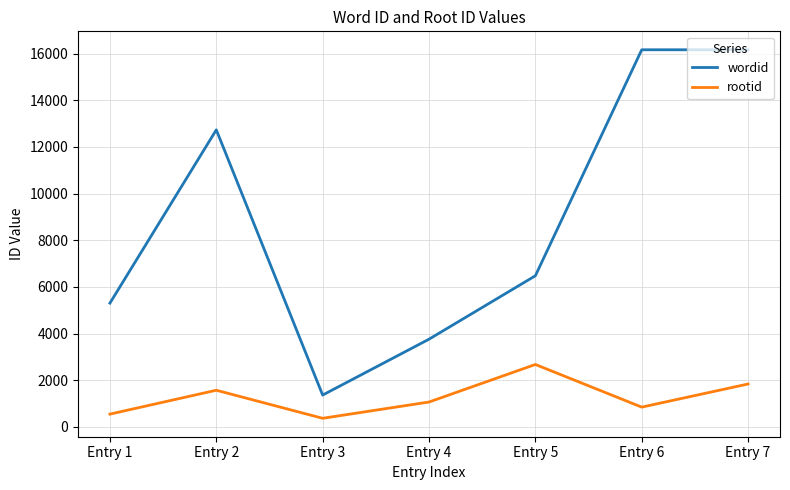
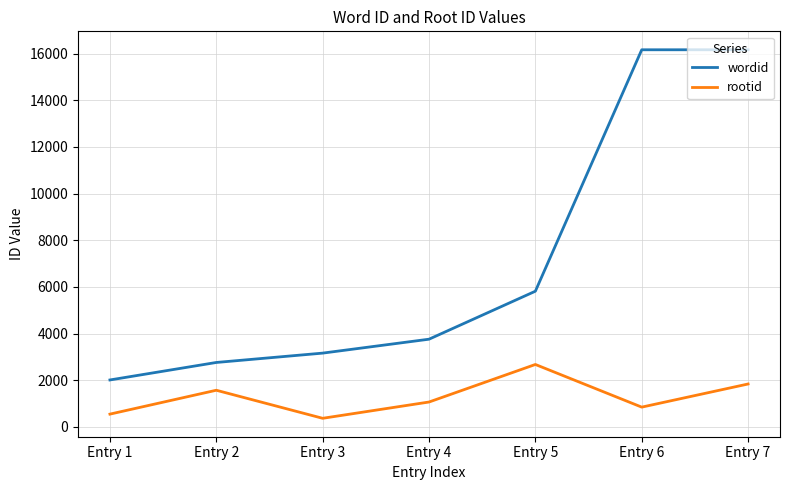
wordid, Entry 1: 5300 -> 2000
wordid, Entry 2: 12700 -> 2800
wordid, Entry 3: 1400 -> 3200
wordid, Entry 5: 6500 -> 5800
